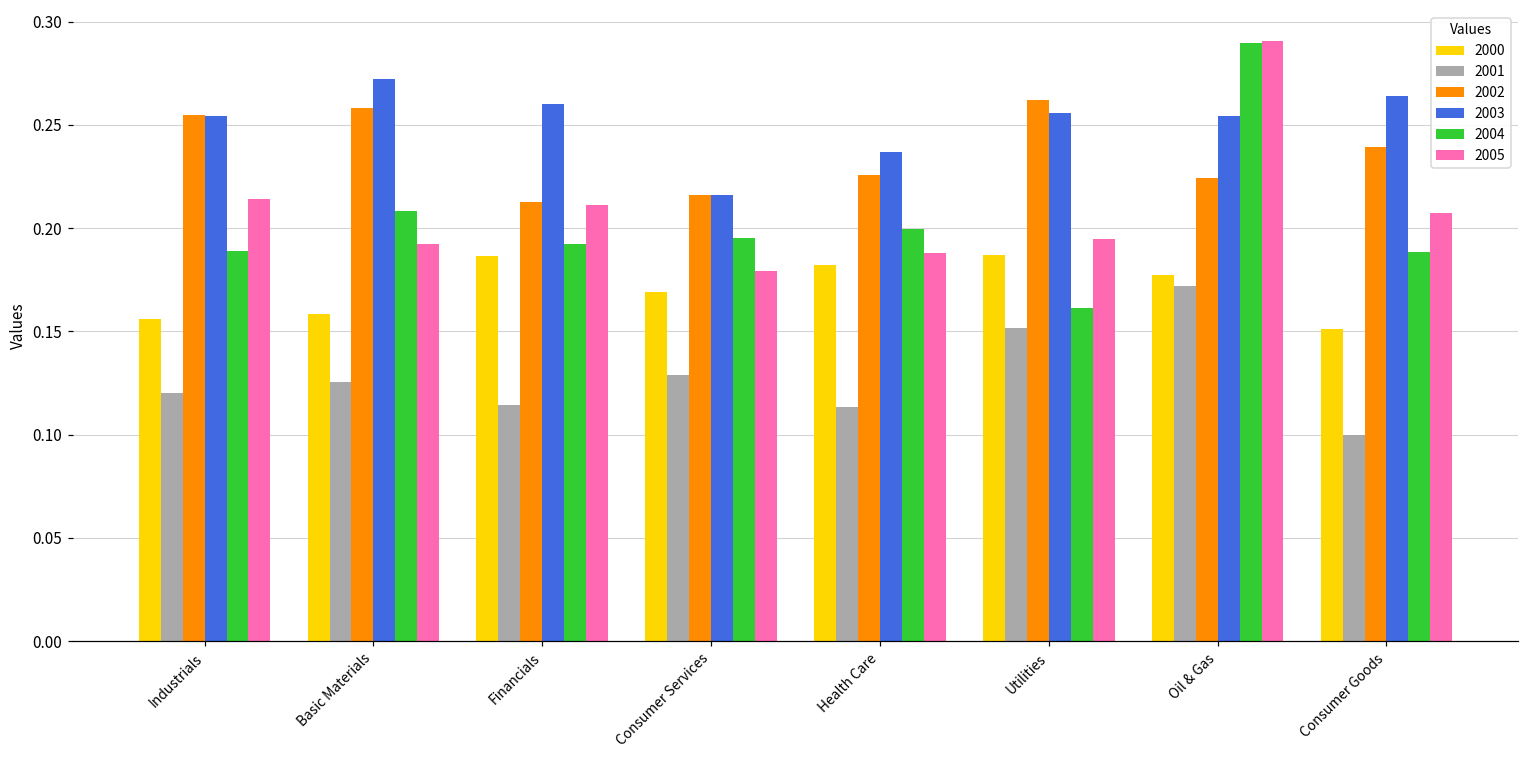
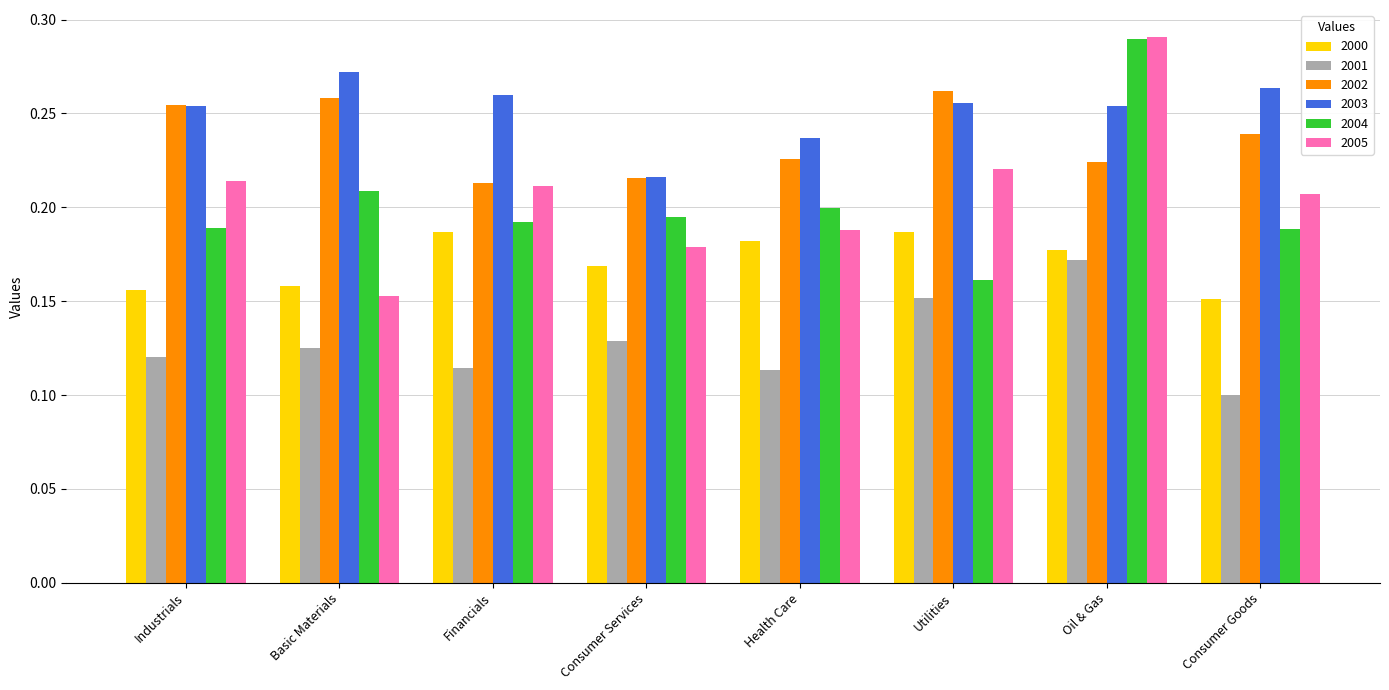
2005, Basic Materials: 0.192 -> 0.153
2005, Utilities: 0.195 -> 0.220
